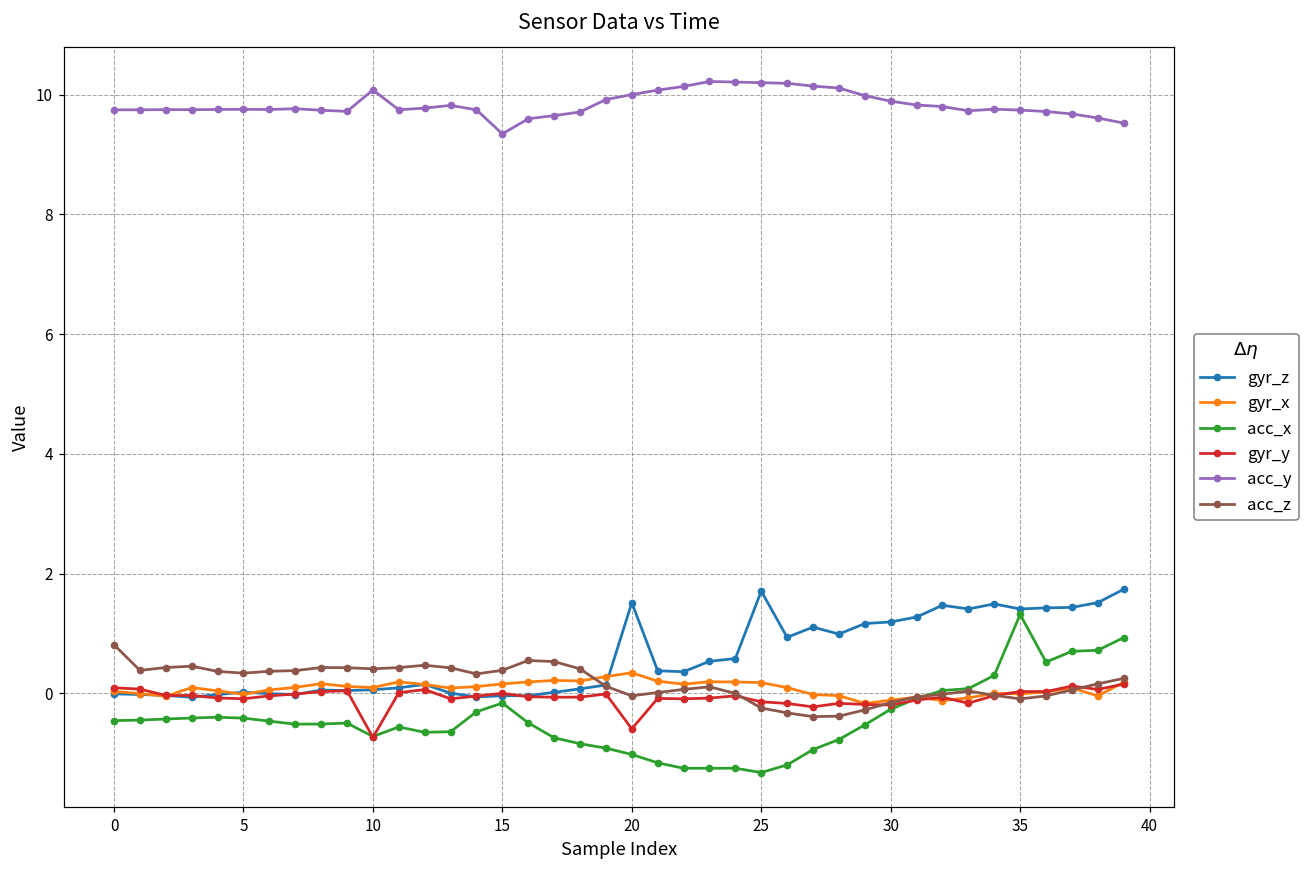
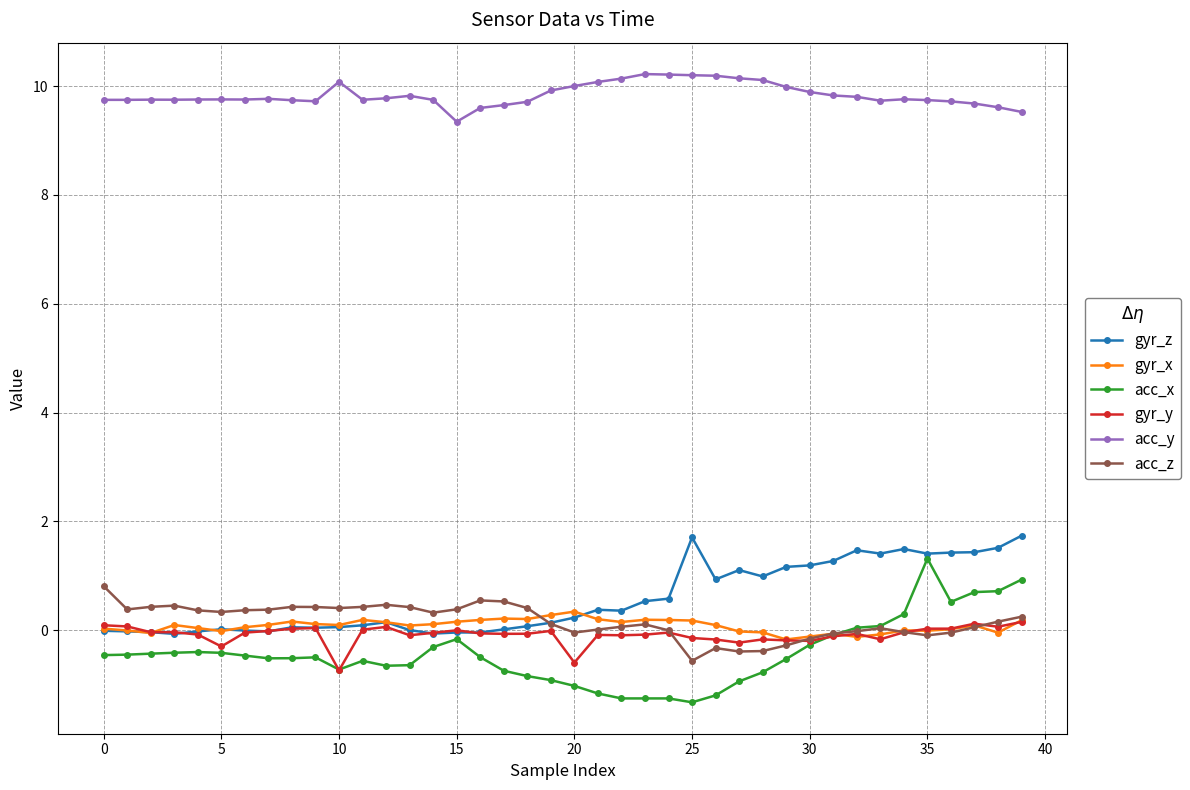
gyr_y, 5: -0.1 -> -0.3
gyr_z, 20: 1.5 -> 0.2
acc_z, 25: -0.2 -> -0.6
